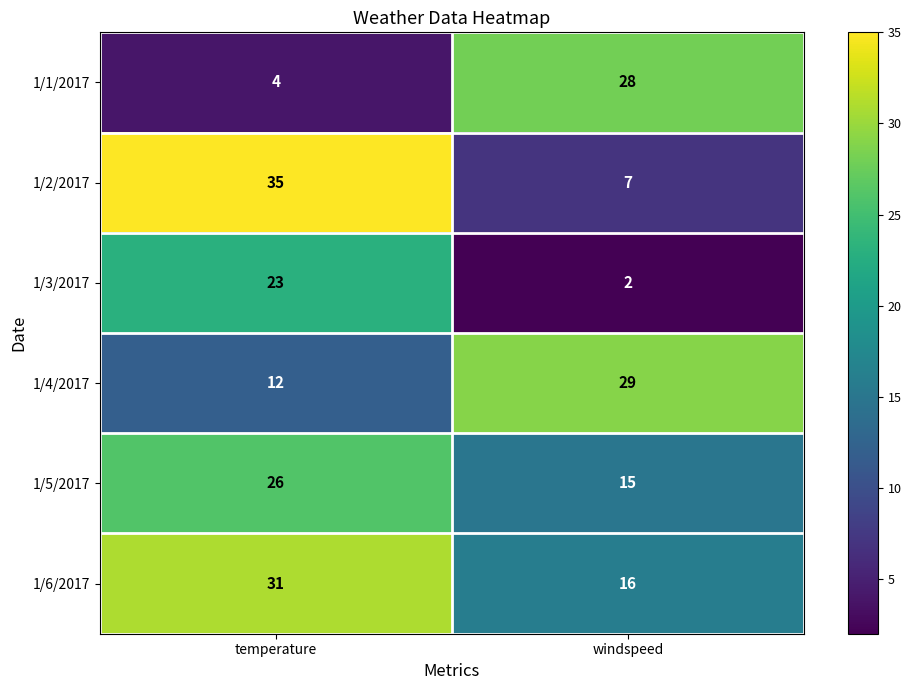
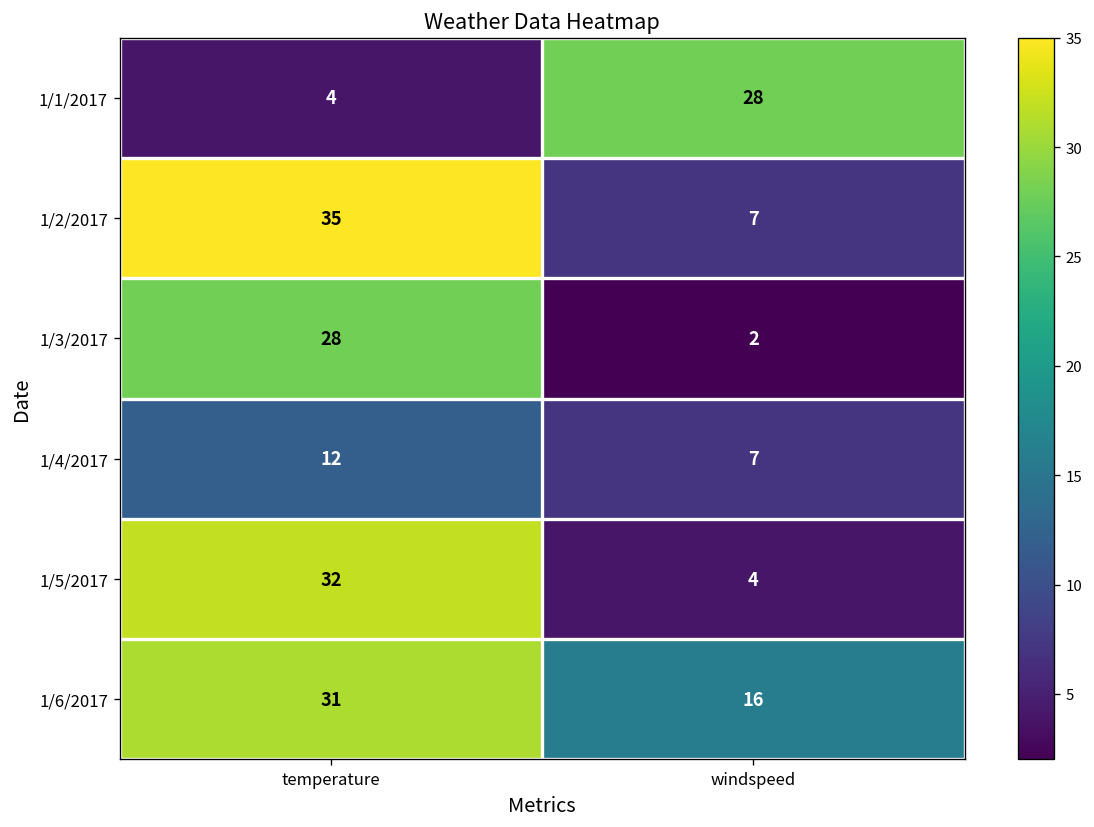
1/3/2017, temperature: 23 -> 28
1/4/2017, windspeed: 29 -> 7
1/5/2017, temperature: 26 -> 32
1/5/2017, windspeed: 15 -> 4
